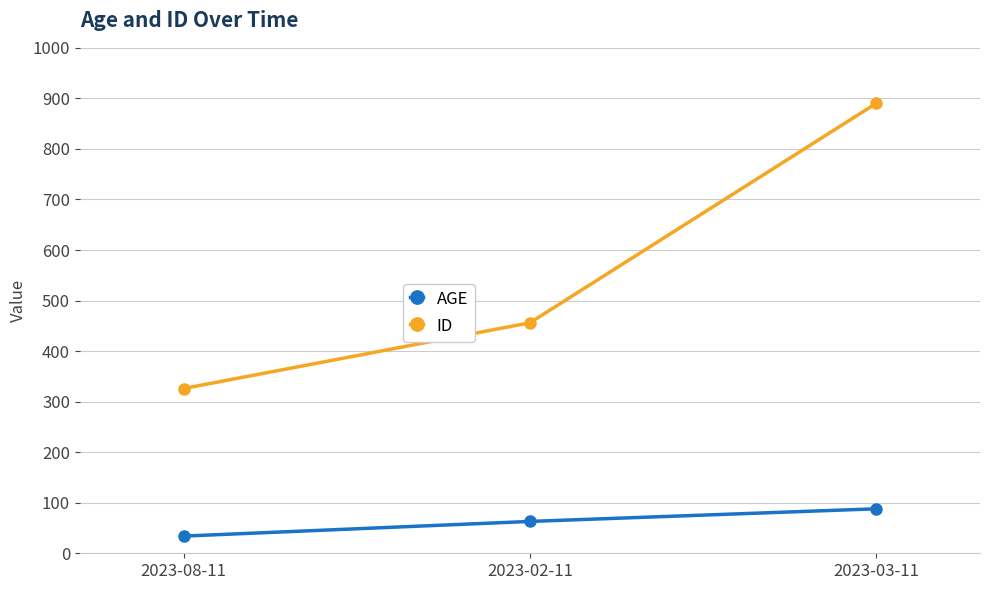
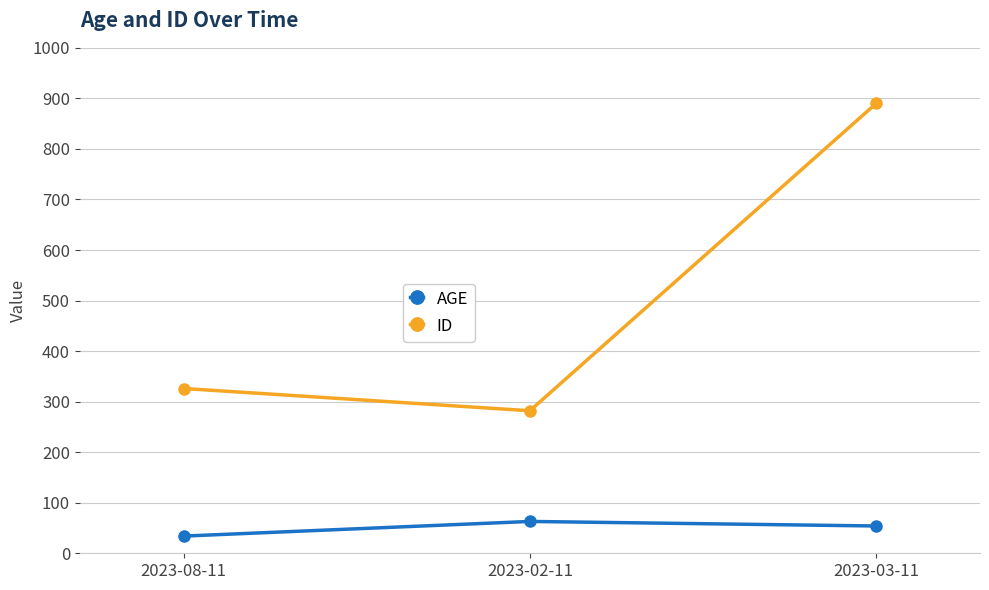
ID, 2023-02-11: 460 -> 280
AGE, 2023-03-11: 90 -> 50
